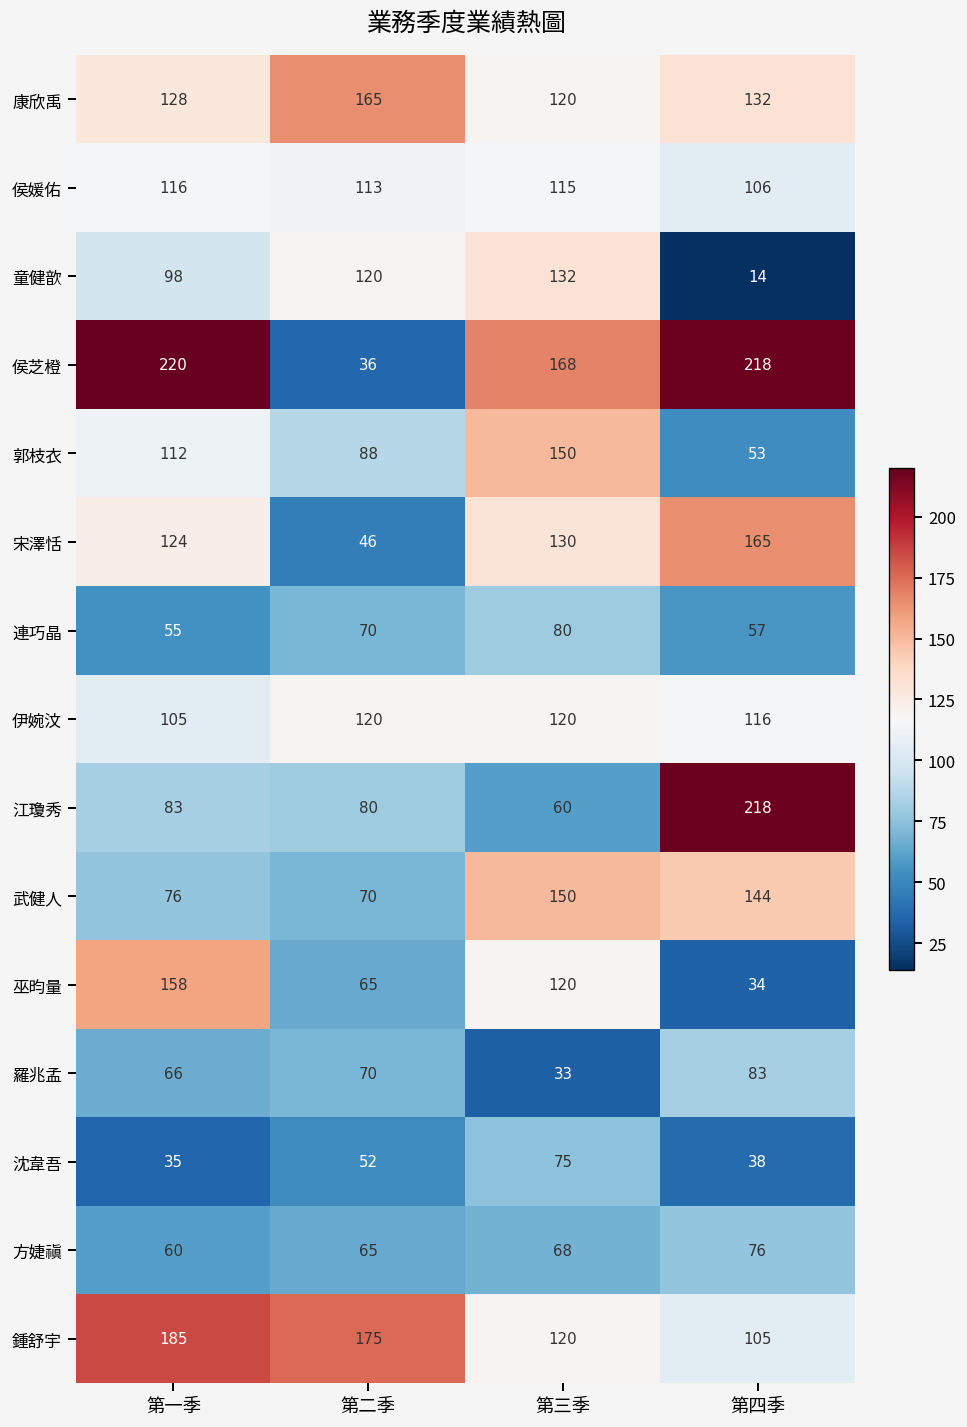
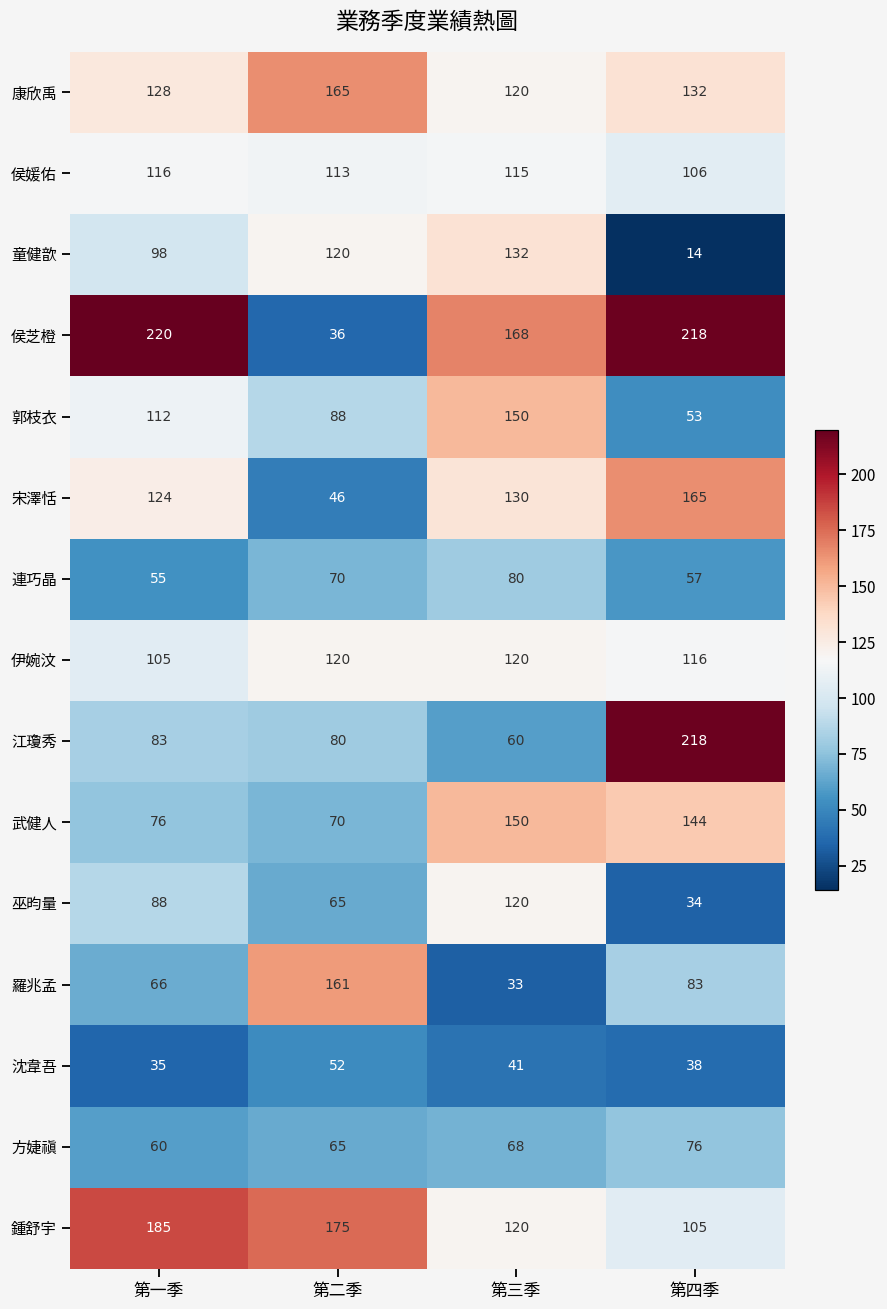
巫昀量, 第一季: 158 -> 88
羅兆孟, 第二季: 70 -> 161
沈韋吾, 第三季: 75 -> 41
